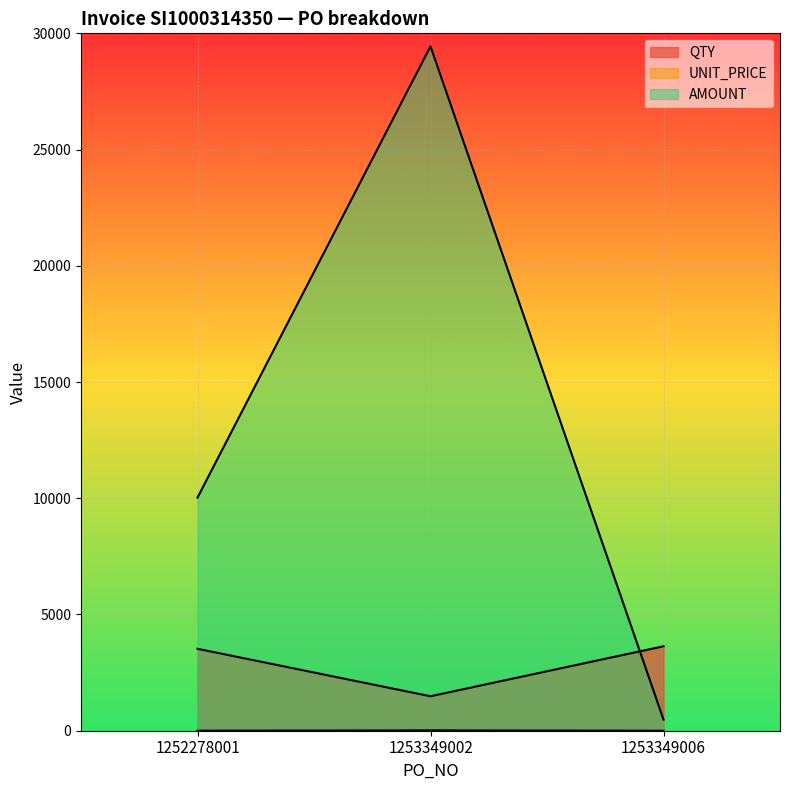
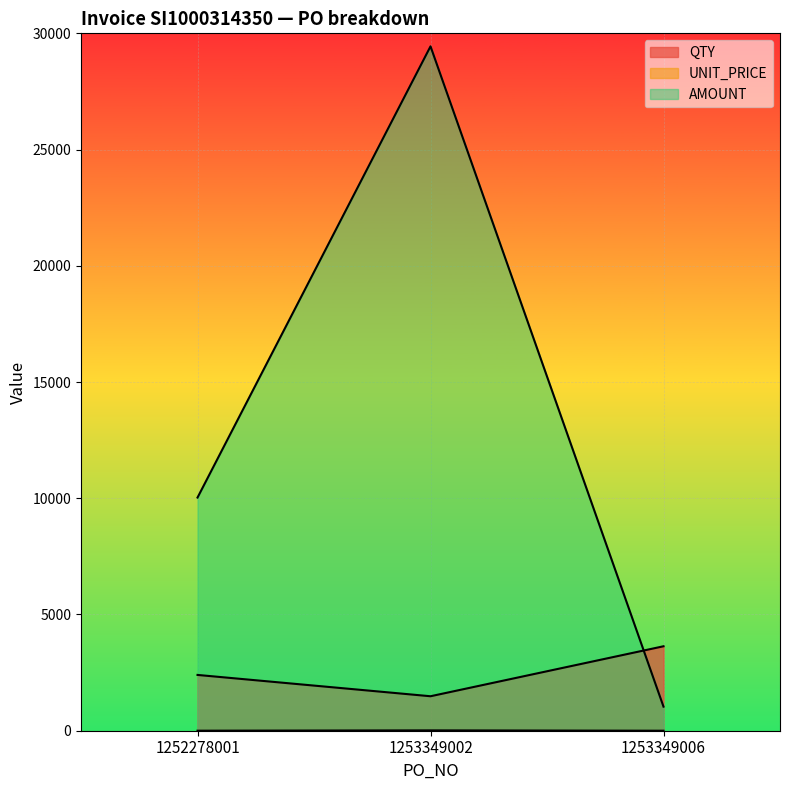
QTY, 1252278001: 3500 -> 2400
AMOUNT, 1253349006: 500 -> 1000
